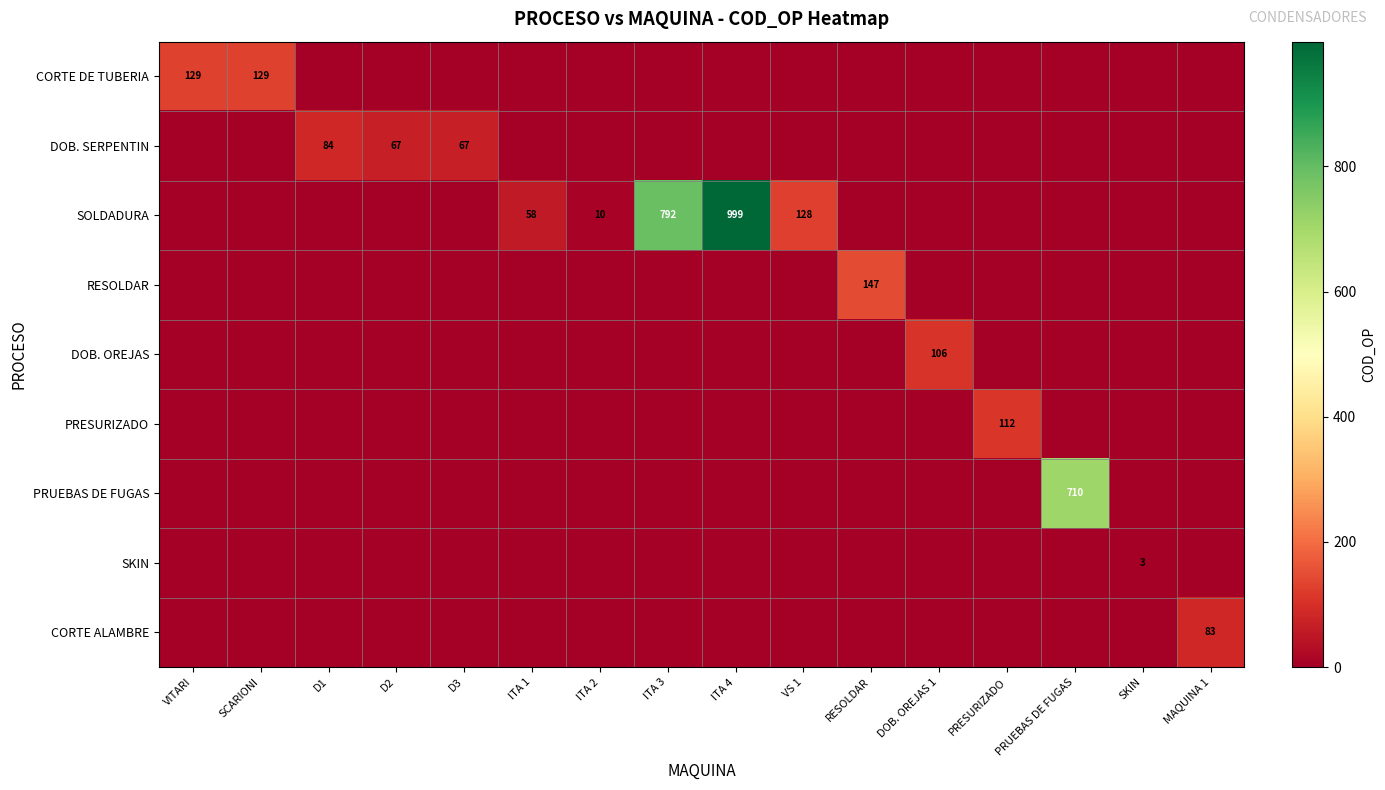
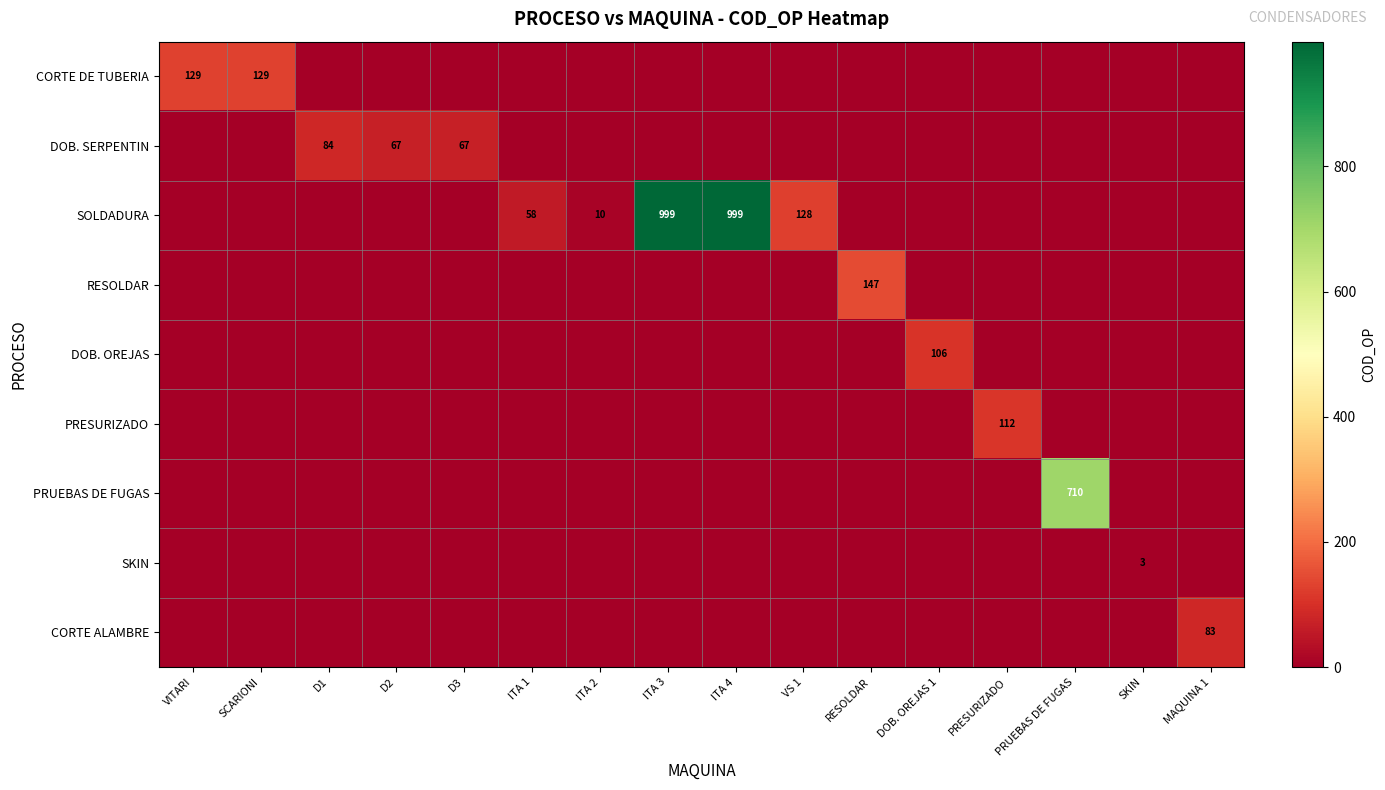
SOLDADURA, ITA 3: 792 -> 999
